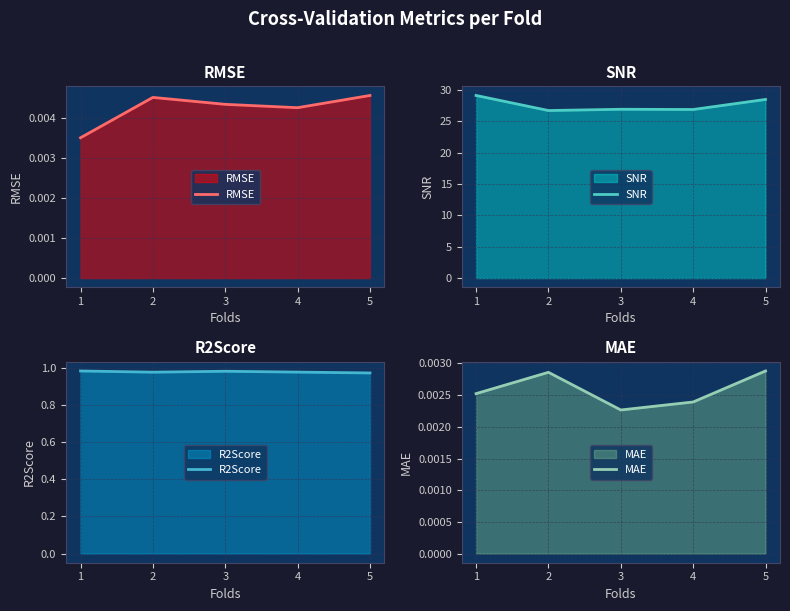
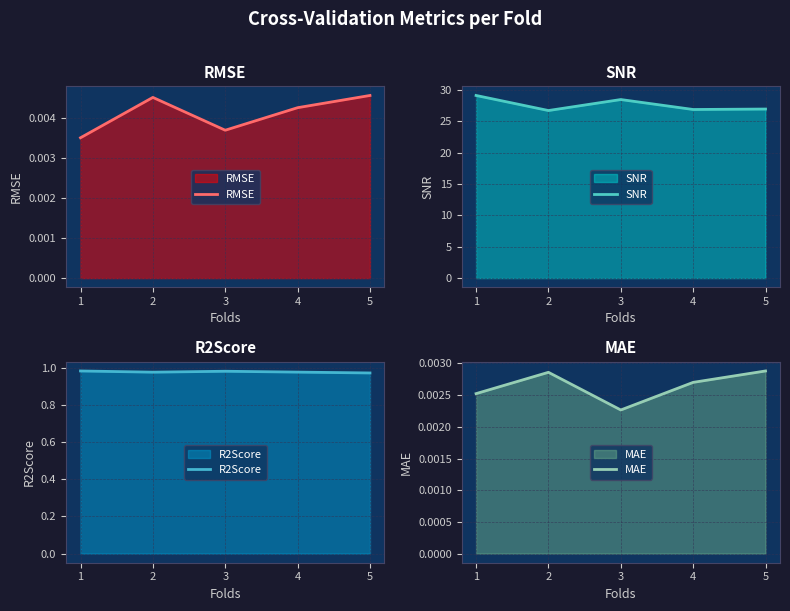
RMSE, 3: 0.0043 -> 0.0037
SNR, 3: 27 -> 28
SNR, 5: 28 -> 27
MAE, 4: 0.0024 -> 0.0027
